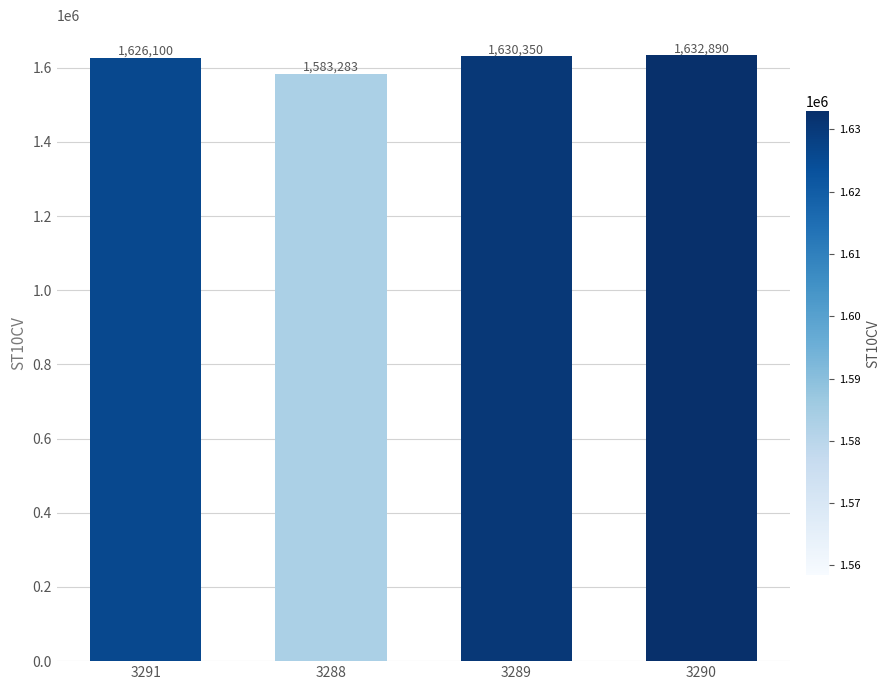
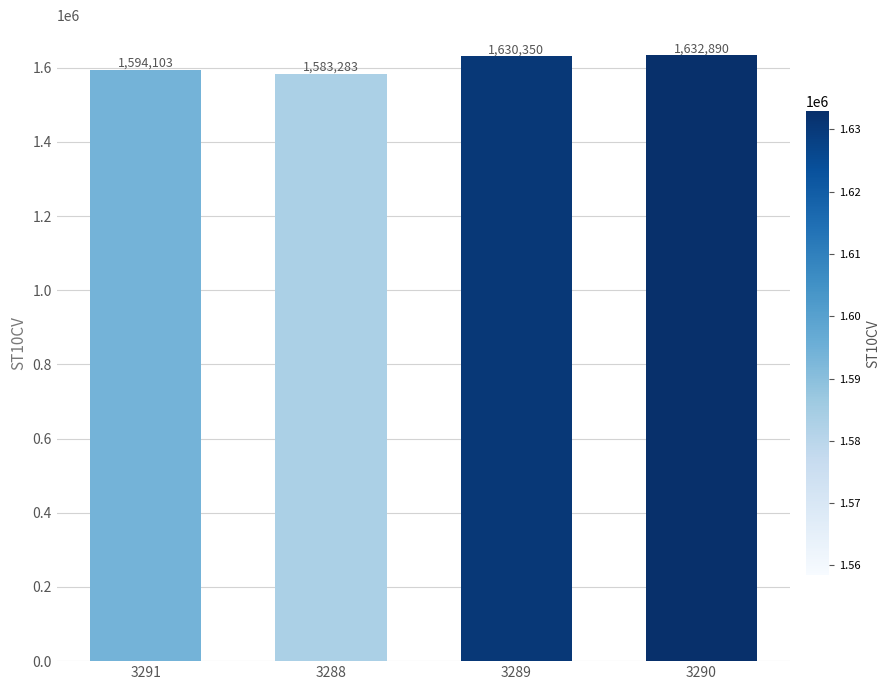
3291: 1,626,100 -> 1,594,103
